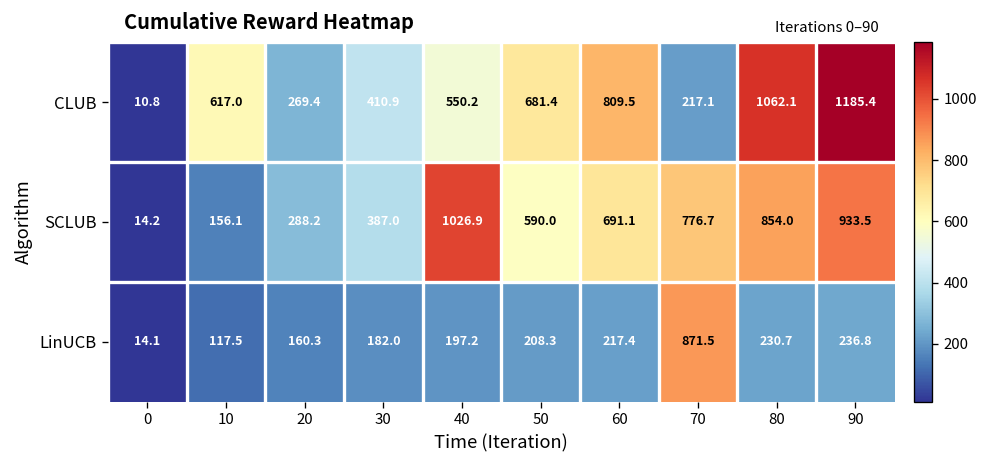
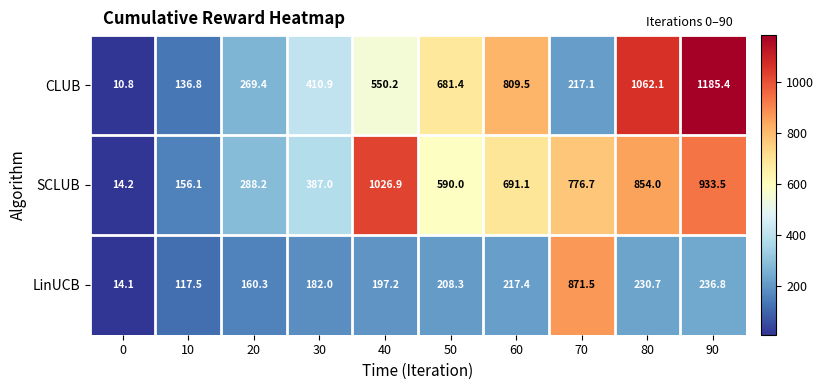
CLUB, 10: 617.0 -> 136.8
